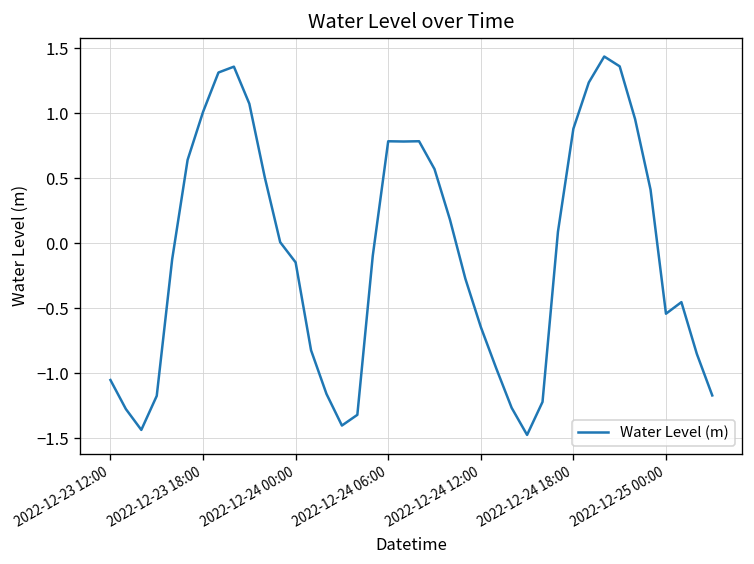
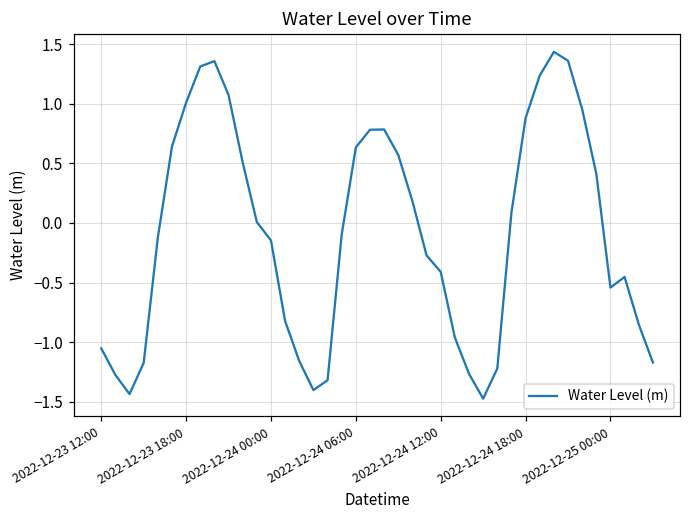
2022-12-24 06:00: 0.78 -> 0.63
2022-12-24 12:00: -0.64 -> -0.41
